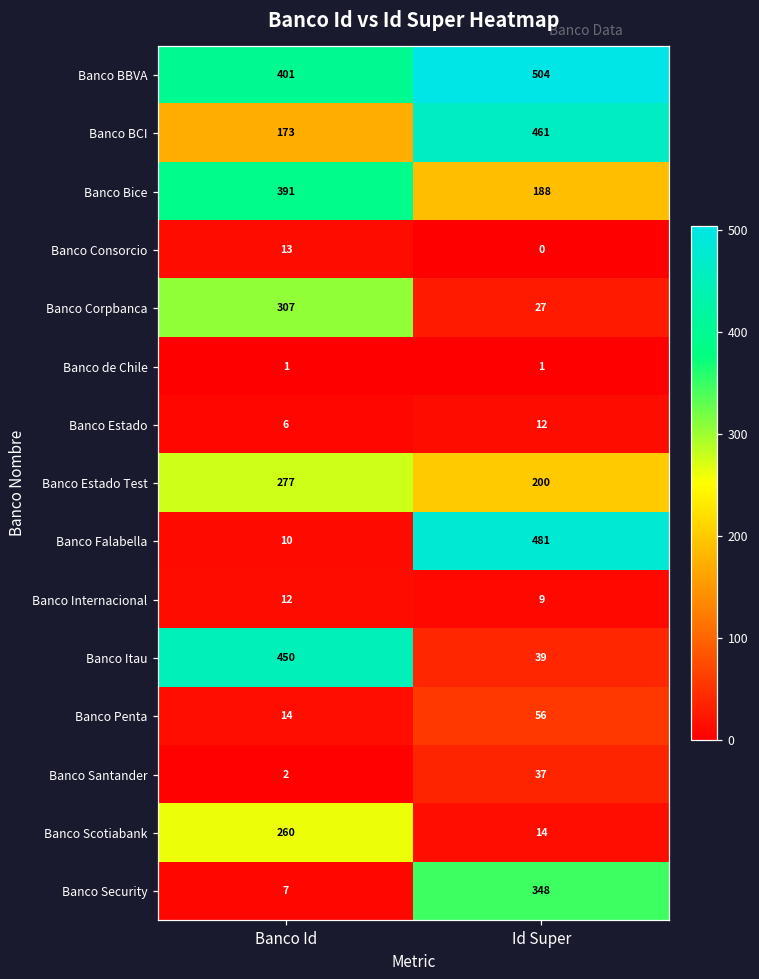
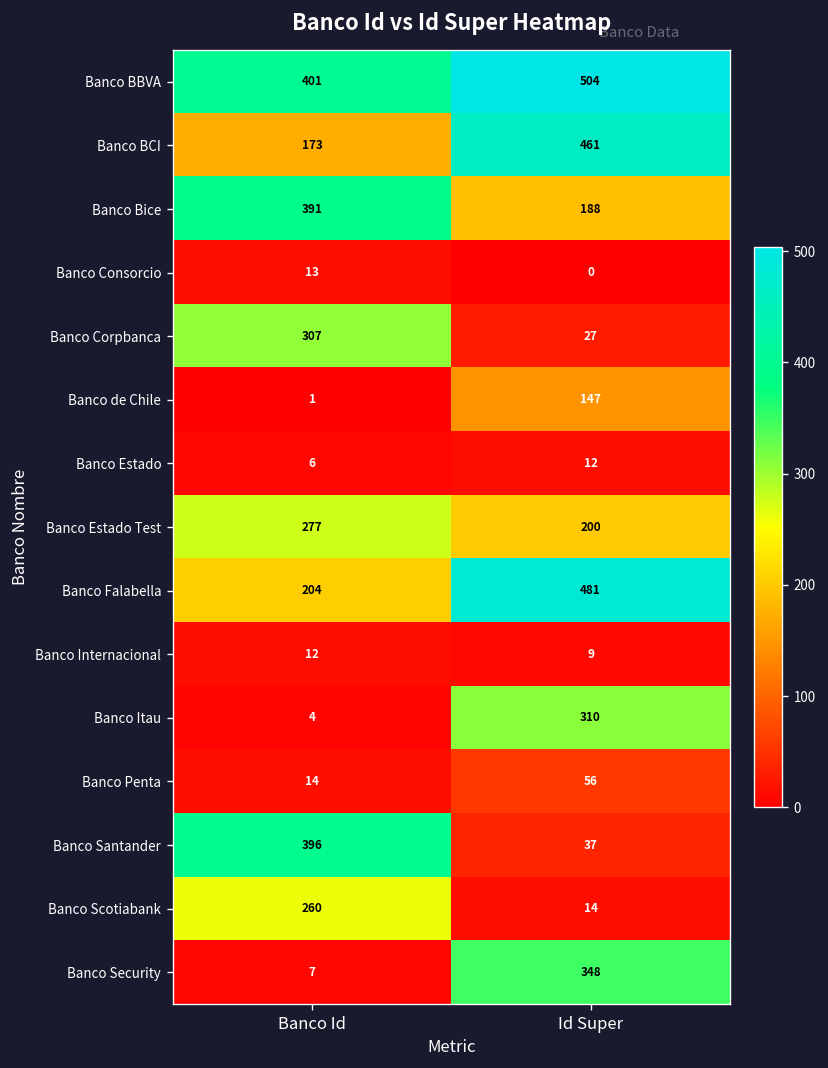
Banco de Chile, Id Super: 1 -> 147
Banco Falabella, Banco Id: 10 -> 204
Banco Itau, Banco Id: 450 -> 4
Banco Itau, Id Super: 39 -> 310
Banco Santander, Banco Id: 2 -> 396
